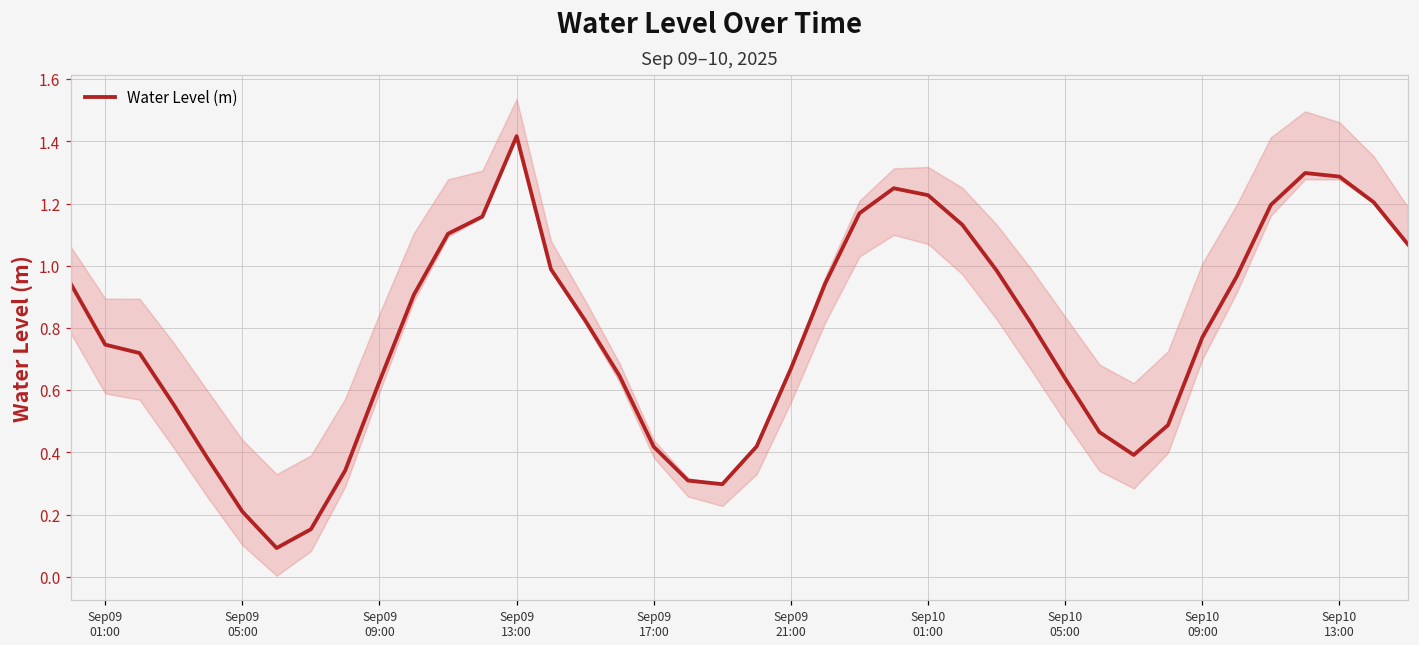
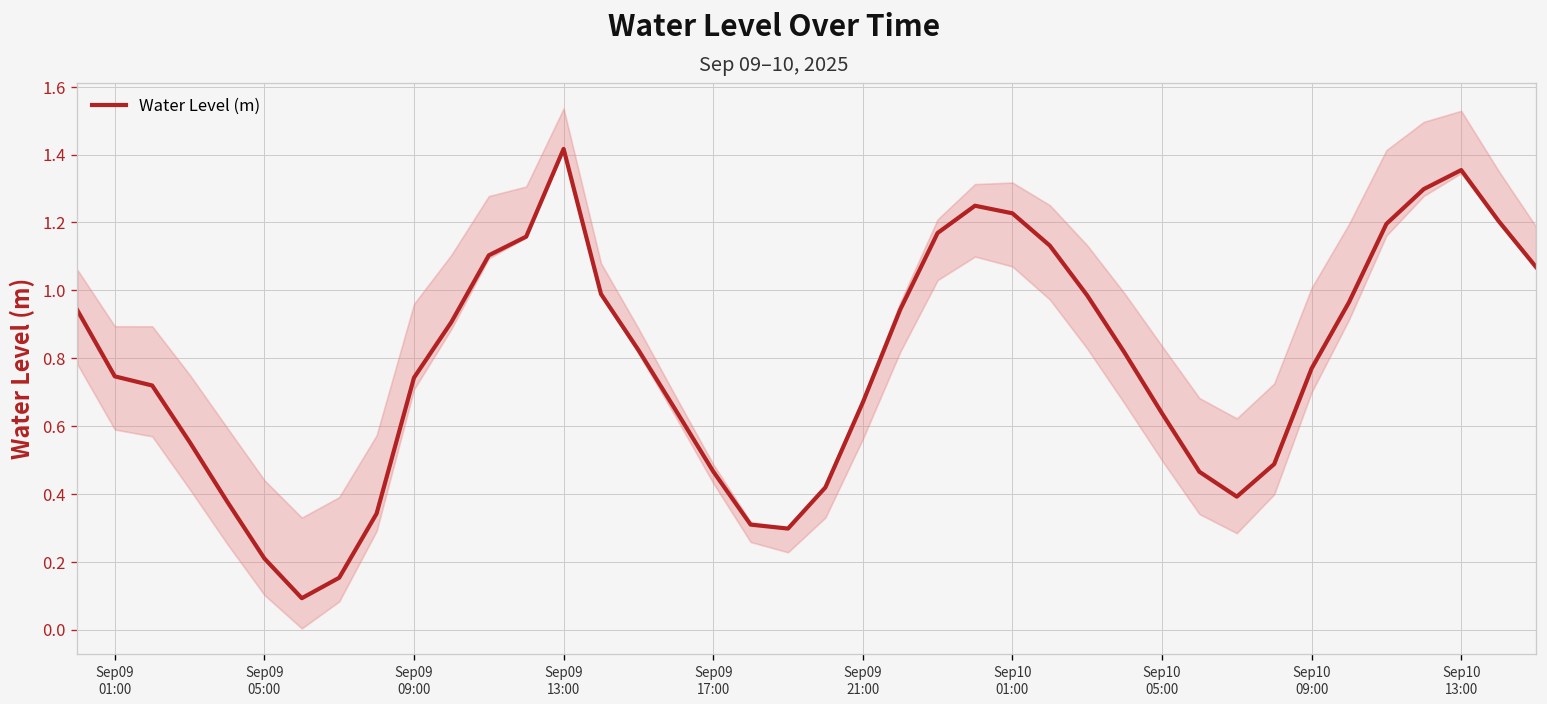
Water Level (m), Sep09 09:00: 0.63 -> 0.74
Water Level (m), Sep09 17:00: 0.42 -> 0.47
Water Level (m), Sep10 13:00: 1.29 -> 1.35
